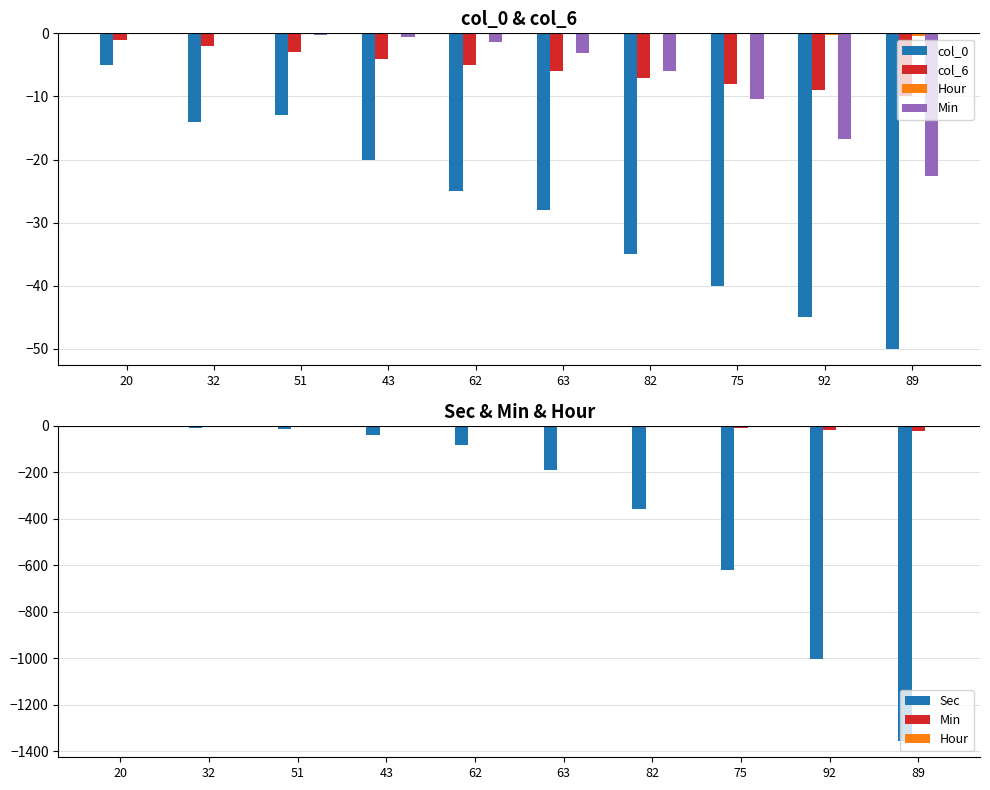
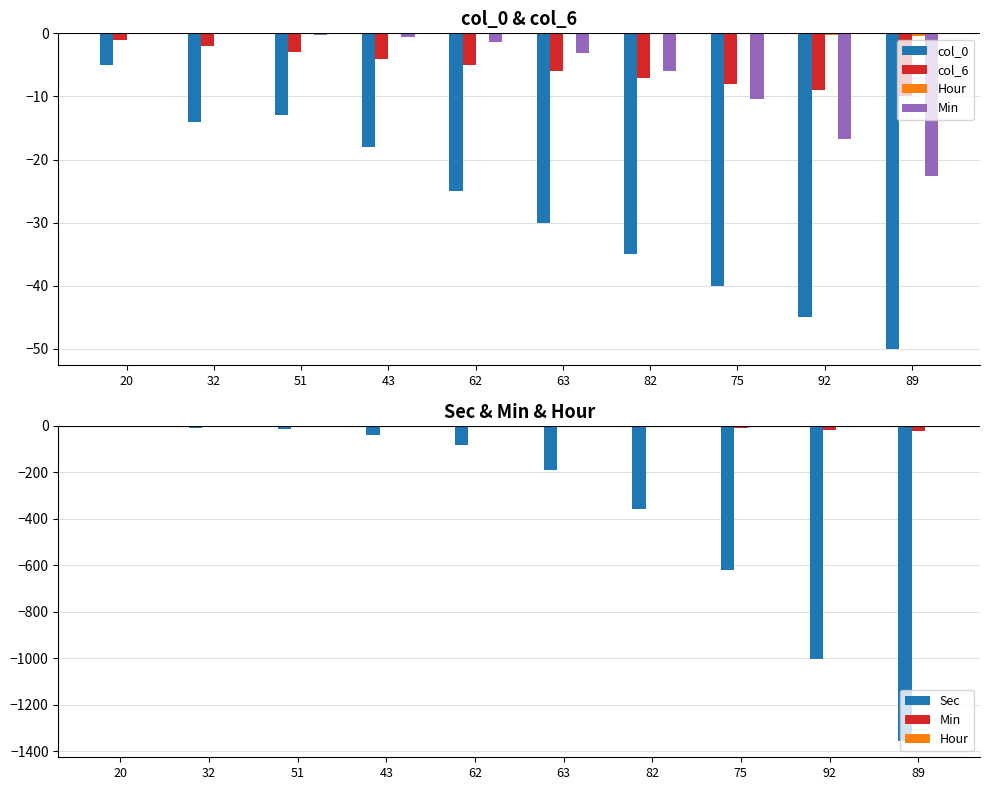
col_0 & col_6, col_0, 43: -20 -> -18
col_0 & col_6, col_0, 63: -28 -> -30
